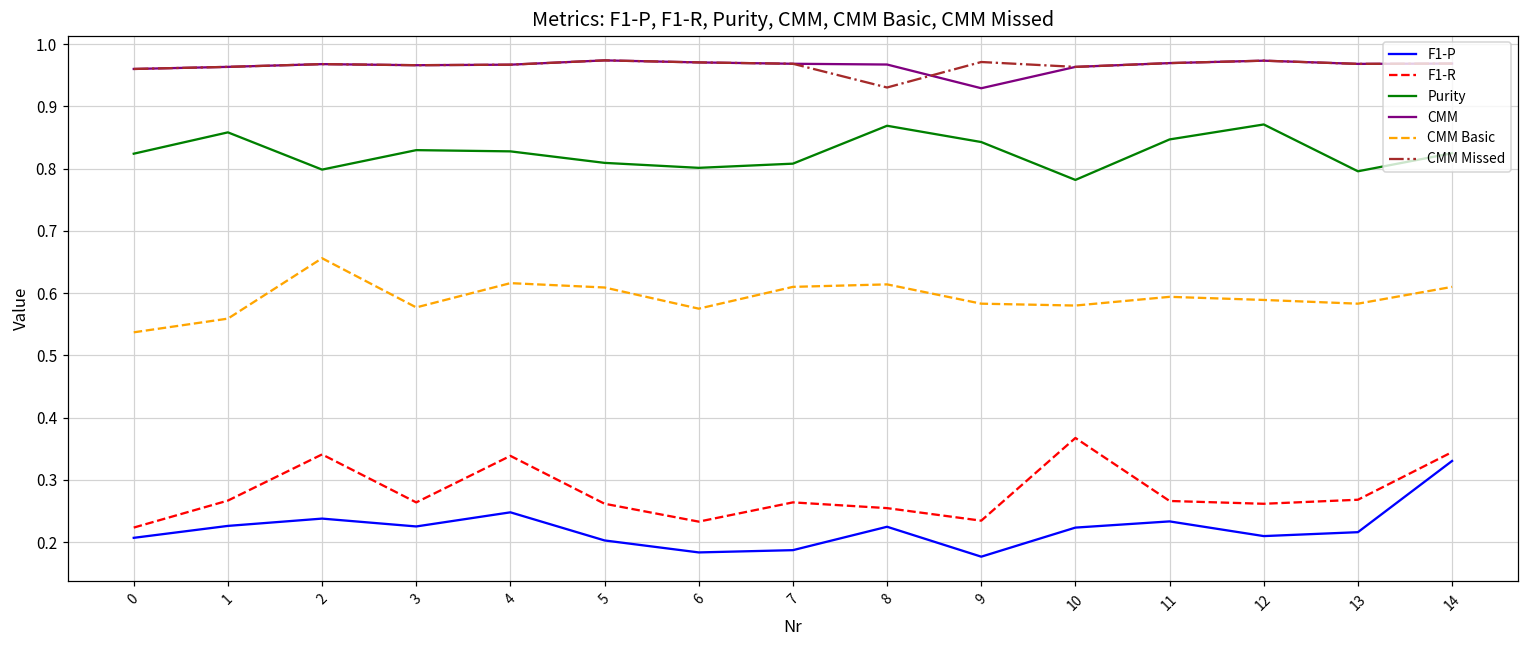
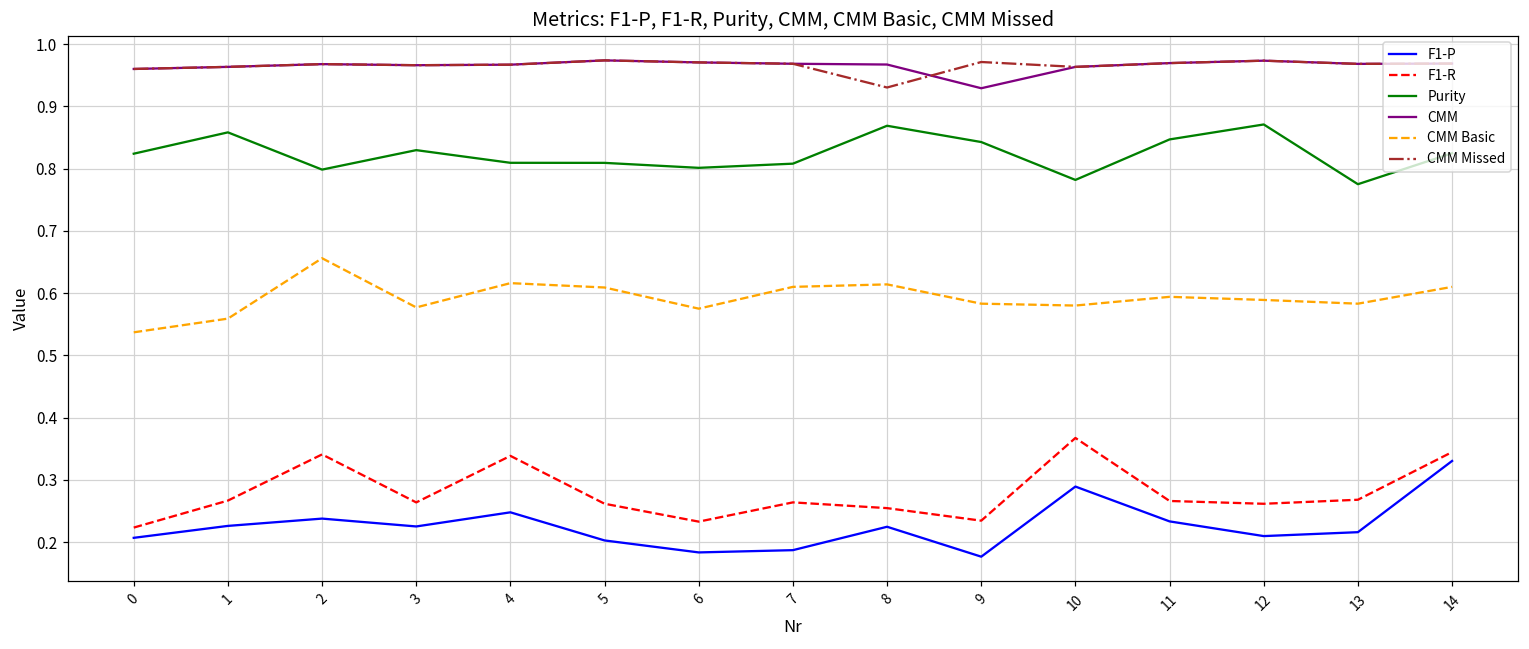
Purity, 4: 0.83 -> 0.81
F1-P, 10: 0.22 -> 0.29
Purity, 13: 0.80 -> 0.77
